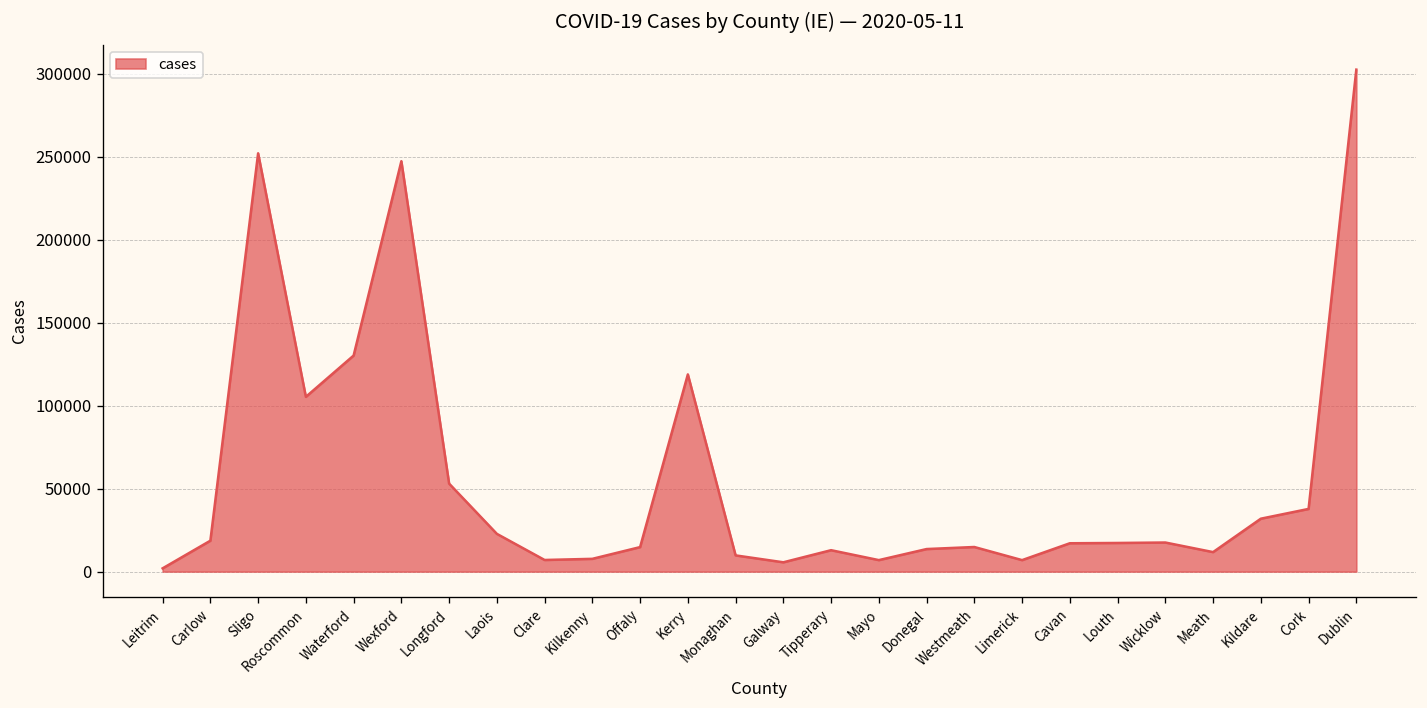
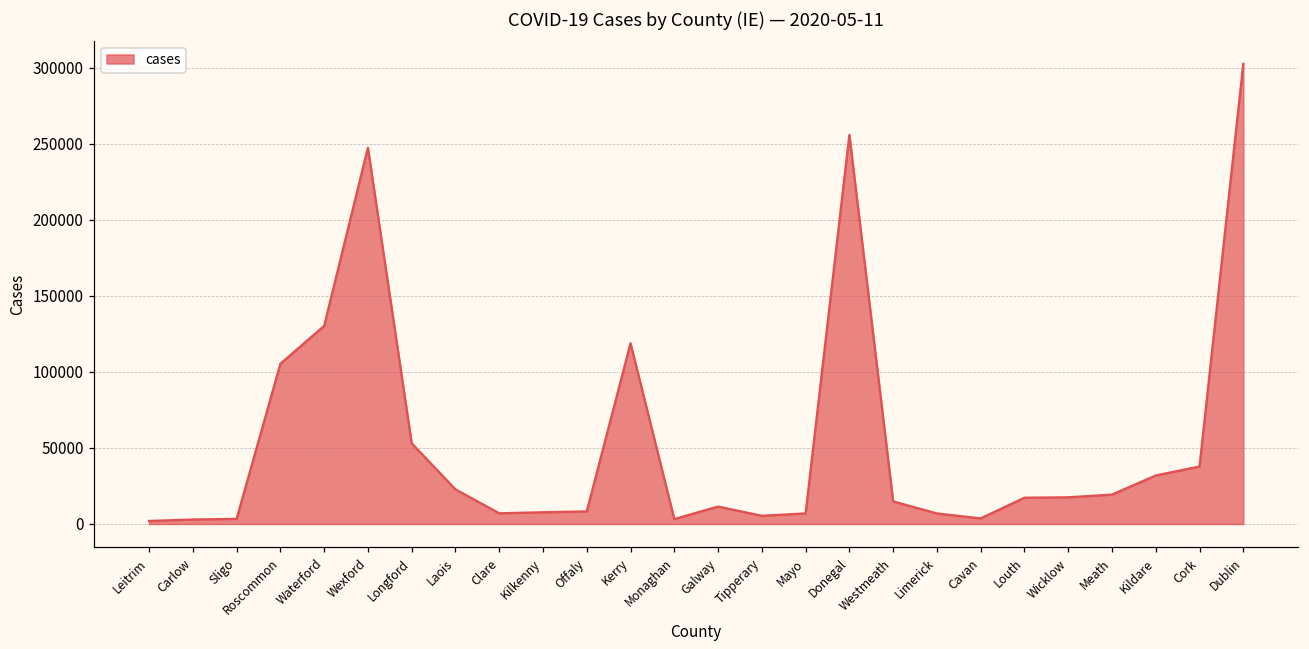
Carlow: 19000 -> 3000
Sligo: 252000 -> 3000
Offaly: 15000 -> 8000
Monaghan: 10000 -> 3000
Galway: 6000 -> 11000
Tipperary: 13000 -> 5000
Donegal: 14000 -> 256000
Cavan: 17000 -> 4000
Meath: 12000 -> 19000
